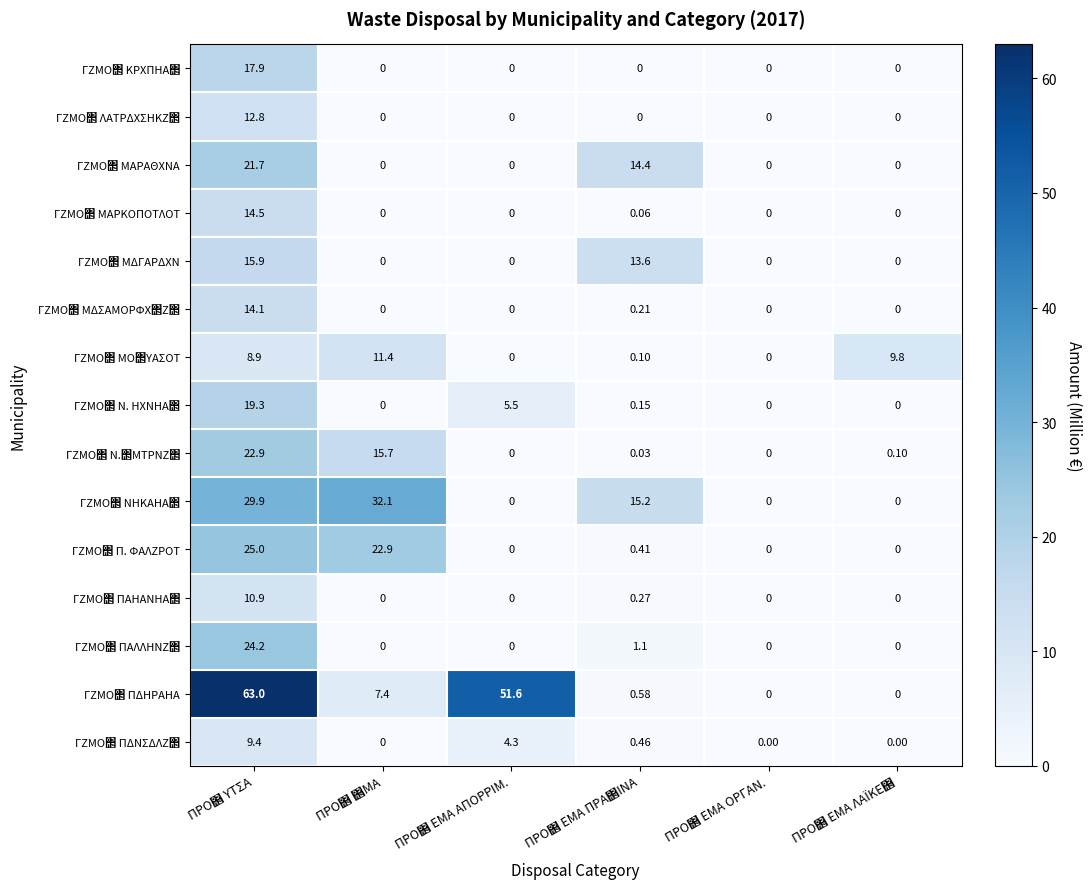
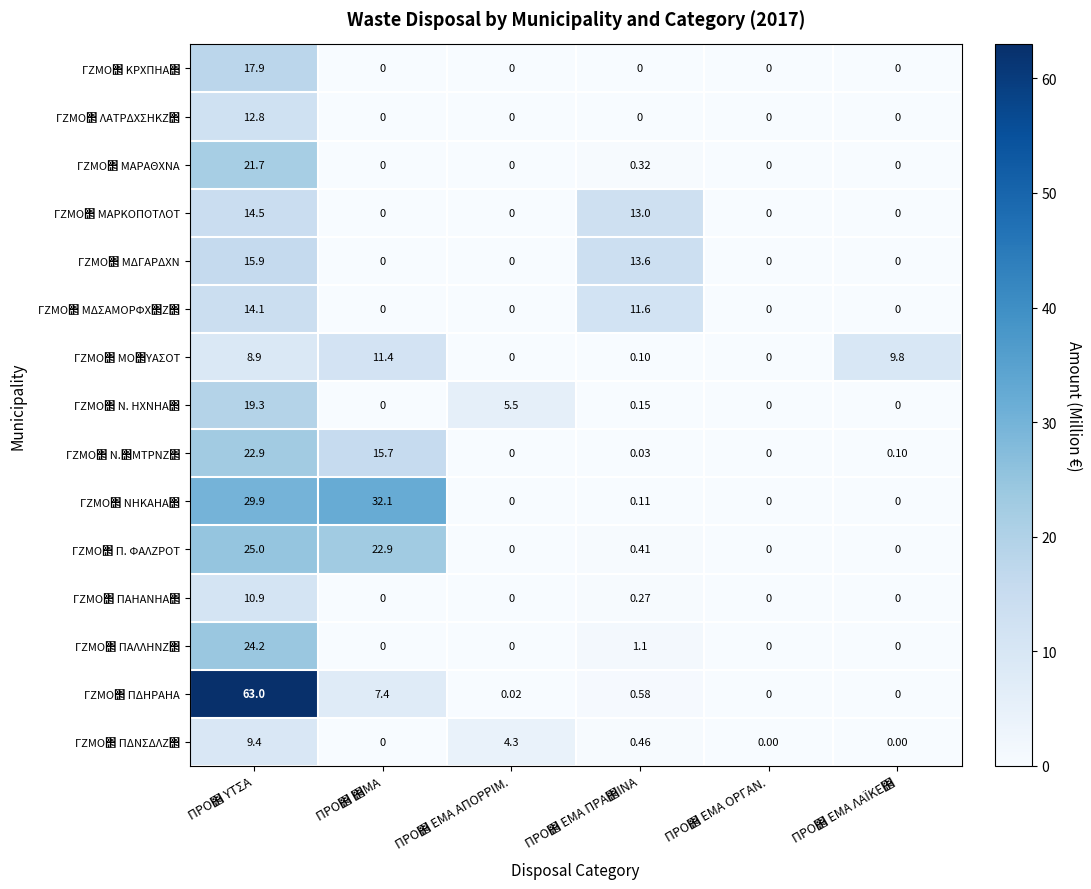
ΓΖΜΟ΢ ΜΑΡΑΘΧΝΑ, ΠΡΟ΢ ΕΜΑ ΠΡΑ΢ΙΝΑ: 14.4 -> 0.32
ΓΖΜΟ΢ ΜΑΡΚΟΠΟΤΛΟΤ, ΠΡΟ΢ ΕΜΑ ΠΡΑ΢ΙΝΑ: 0.06 -> 13.0
ΓΖΜΟ΢ ΜΔΣΑΜΟΡΦΧ΢Ζ΢, ΠΡΟ΢ ΕΜΑ ΠΡΑ΢ΙΝΑ: 0.21 -> 11.6
ΓΖΜΟ΢ ΝΗΚΑΗΑ΢, ΠΡΟ΢ ΕΜΑ ΠΡΑ΢ΙΝΑ: 15.2 -> 0.11
ΓΖΜΟ΢ ΠΔΗΡΑΗΑ, ΠΡΟ΢ ΕΜΑ ΑΠΟΡΡΙΜ.: 51.6 -> 0.02
